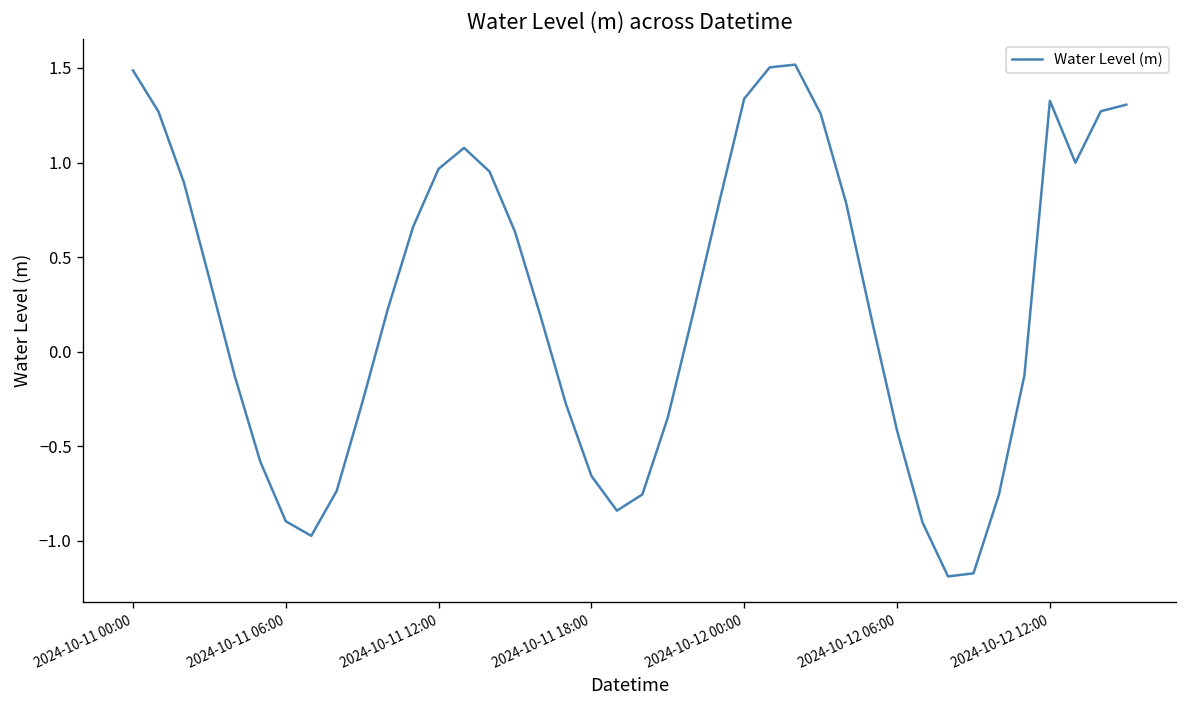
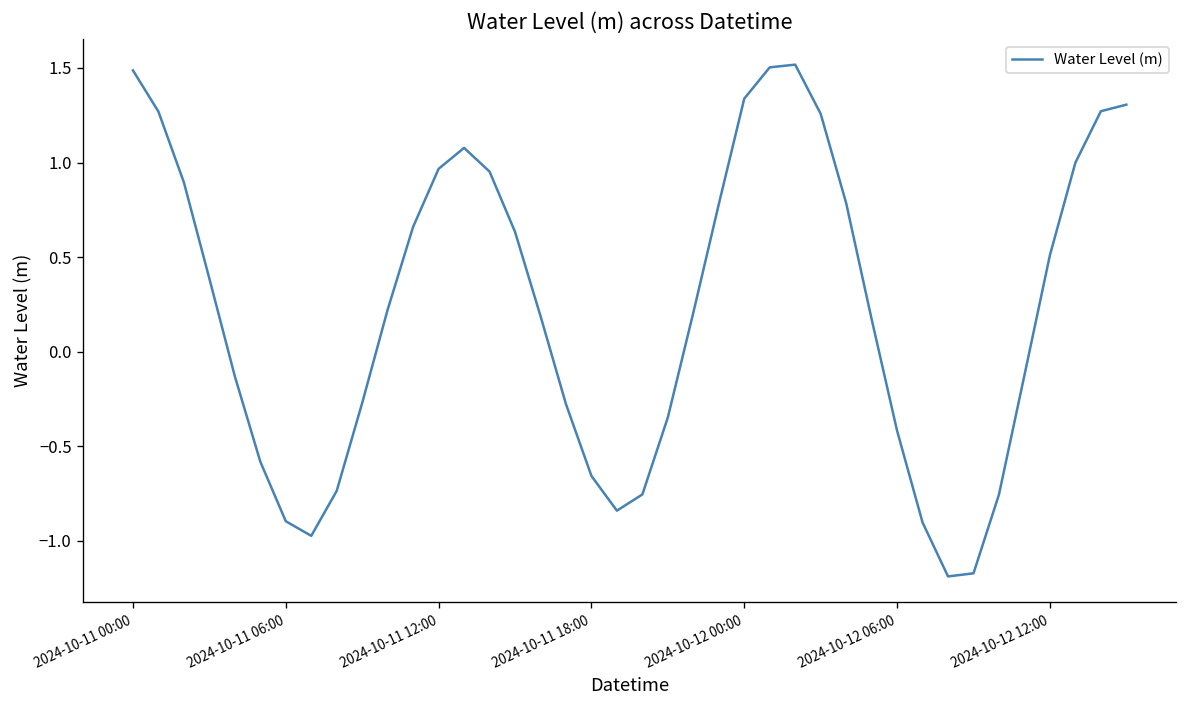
2024-10-12 12:00: 1.33 -> 0.51
